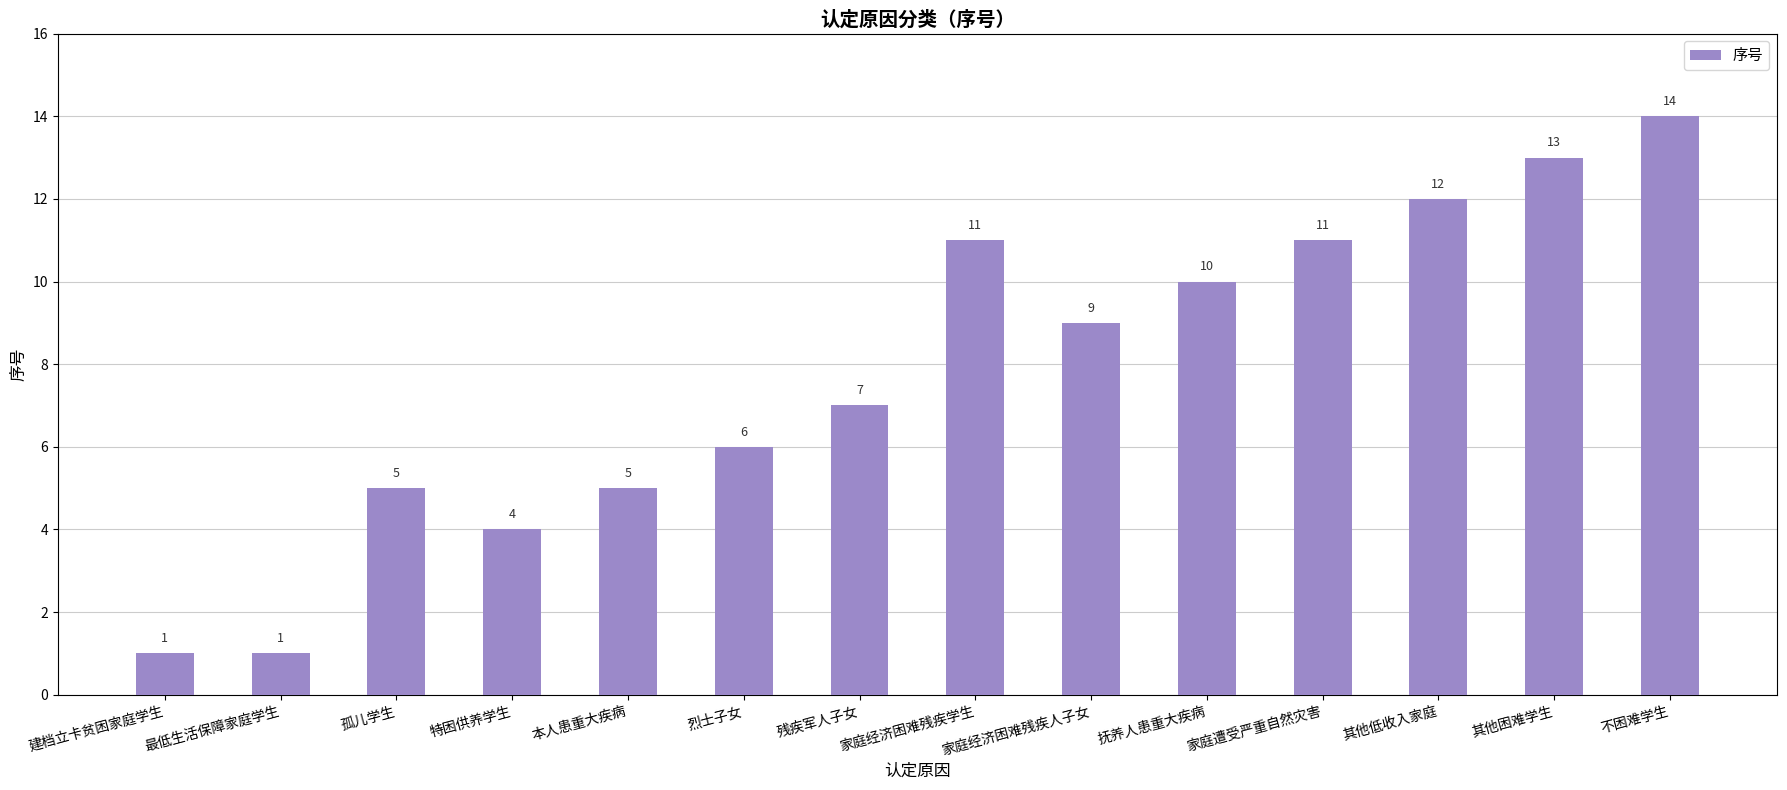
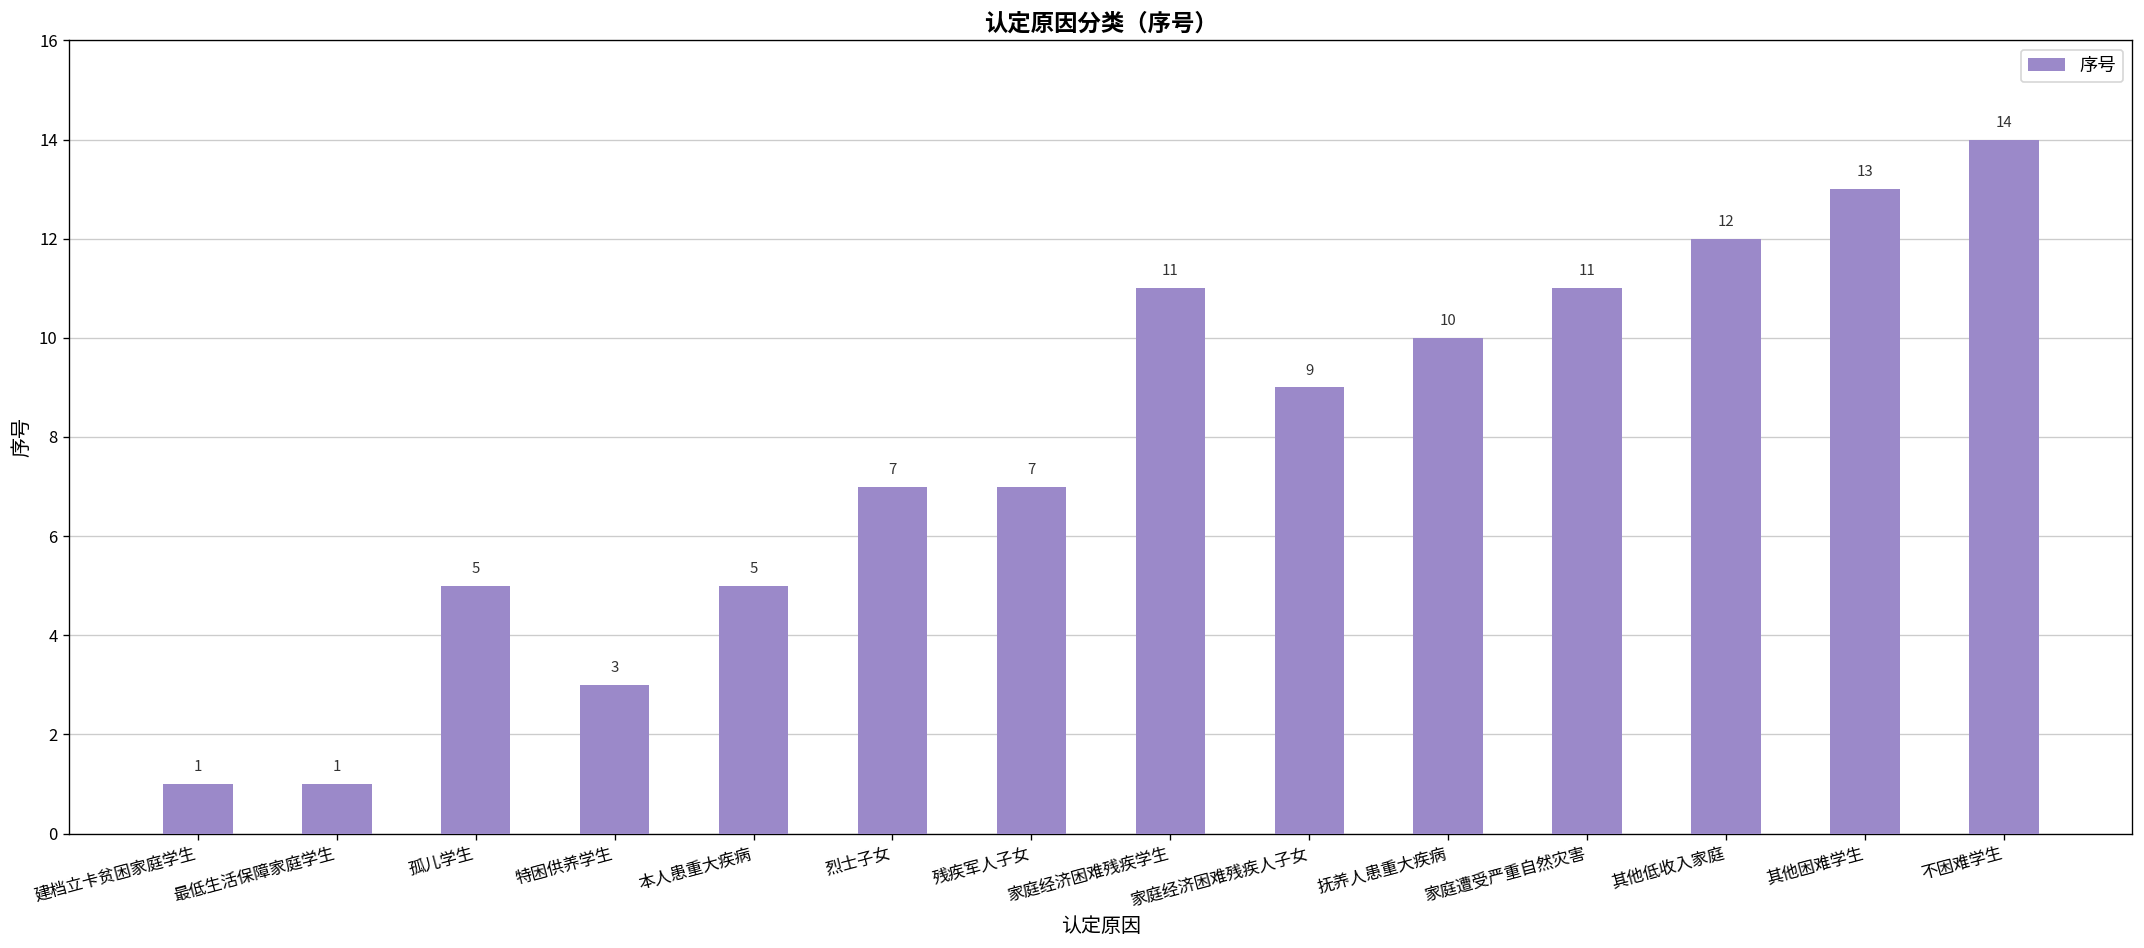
特困供养学生: 4 -> 3
烈士子女: 6 -> 7
